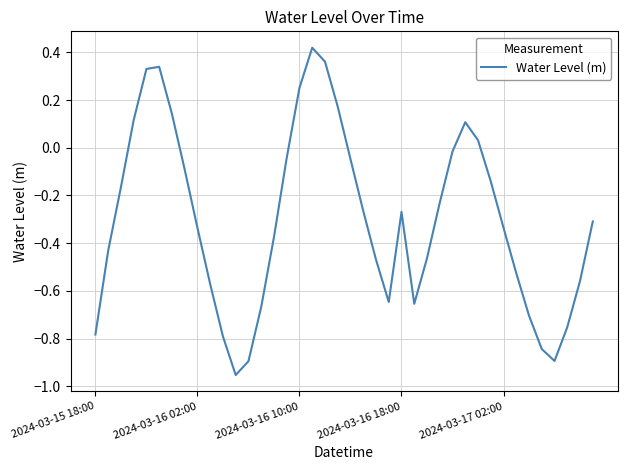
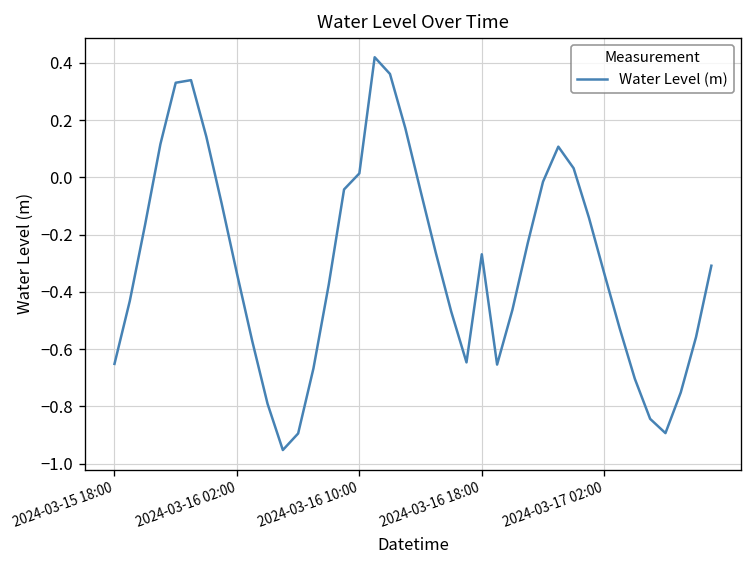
2024-03-15 18:00: -0.78 -> -0.65
2024-03-16 10:00: 0.25 -> 0.01
